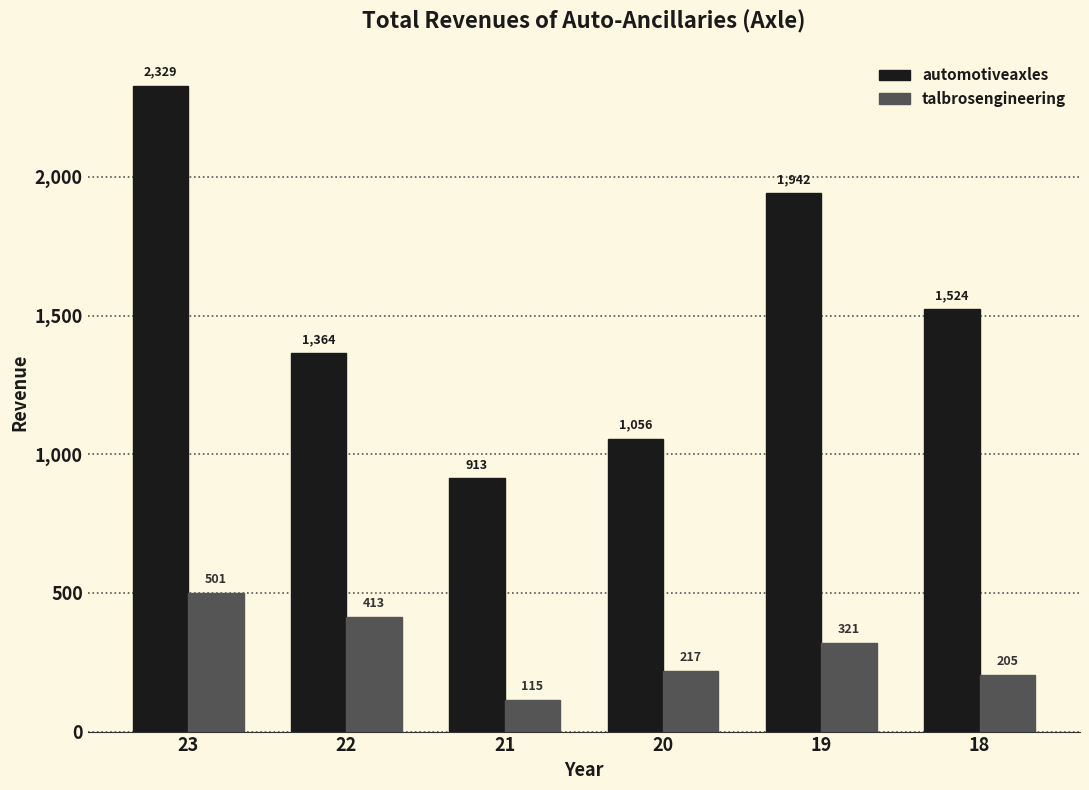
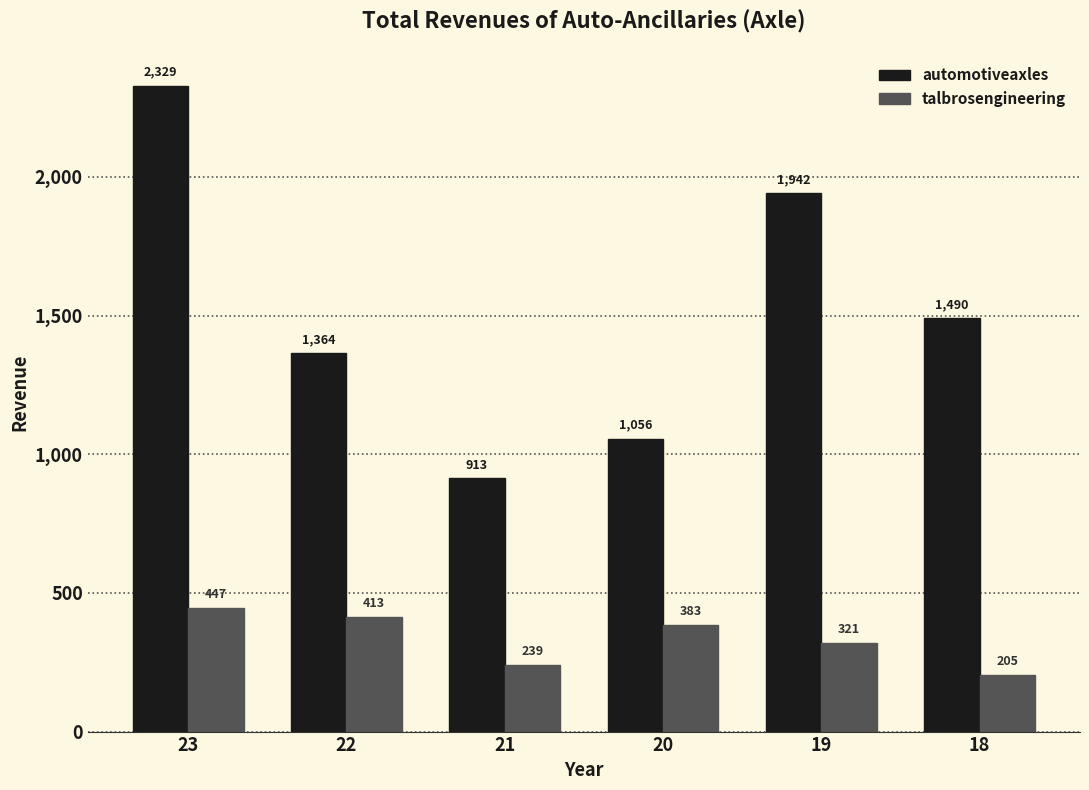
talbrosengineering, 23: 501 -> 447
talbrosengineering, 21: 115 -> 239
talbrosengineering, 20: 217 -> 383
automotiveaxles, 18: 1,524 -> 1,490
